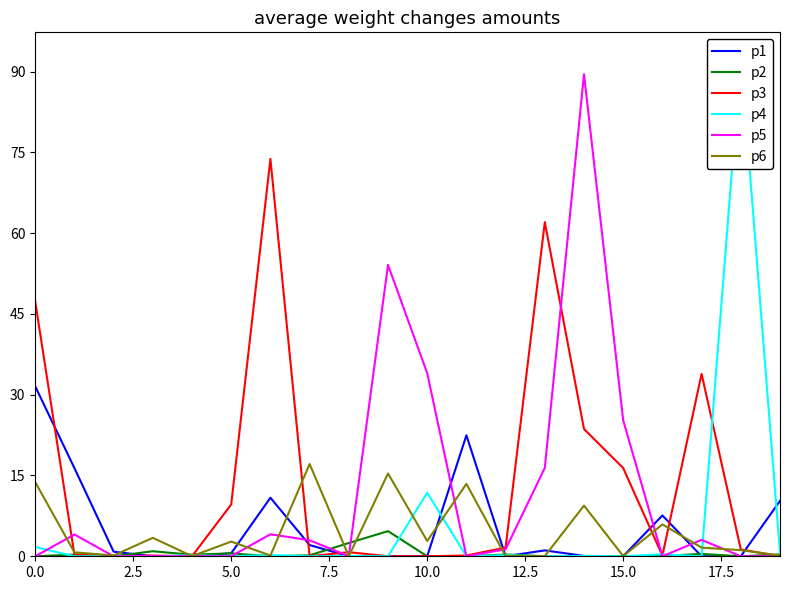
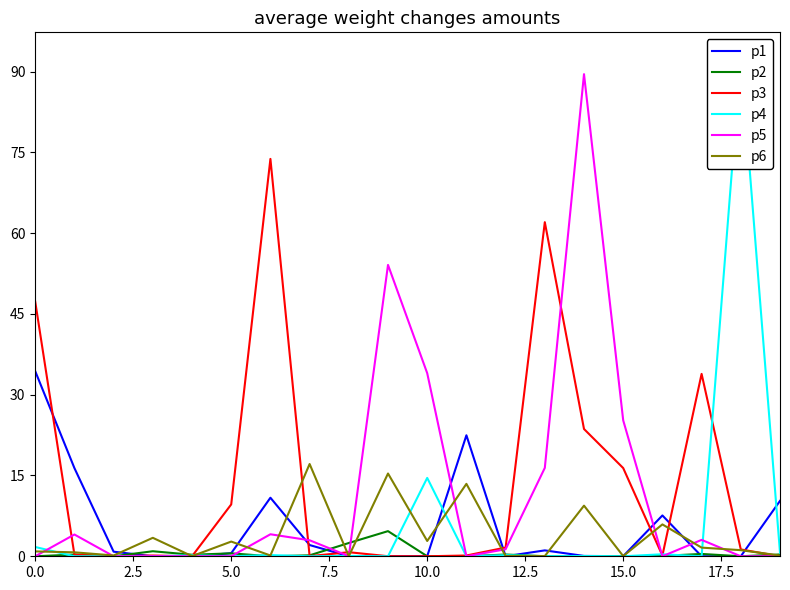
p1, 0.0: 32 -> 34
p6, 0.0: 14 -> 1
p4, 10.0: 12 -> 15
